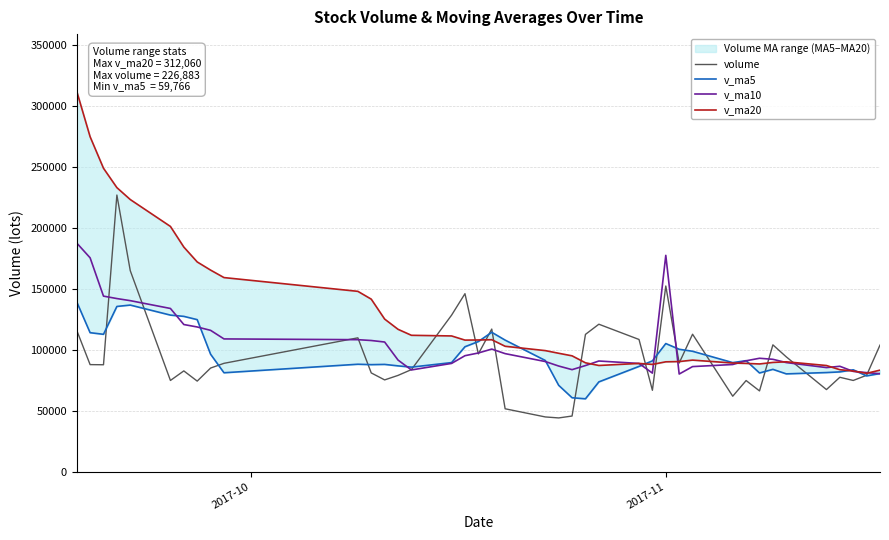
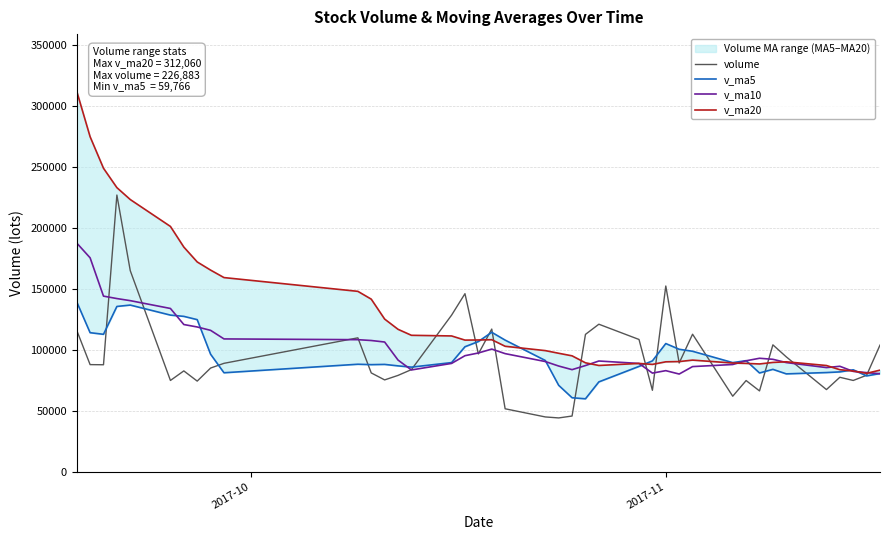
v_ma10, 2017-11: 177000 -> 83000
